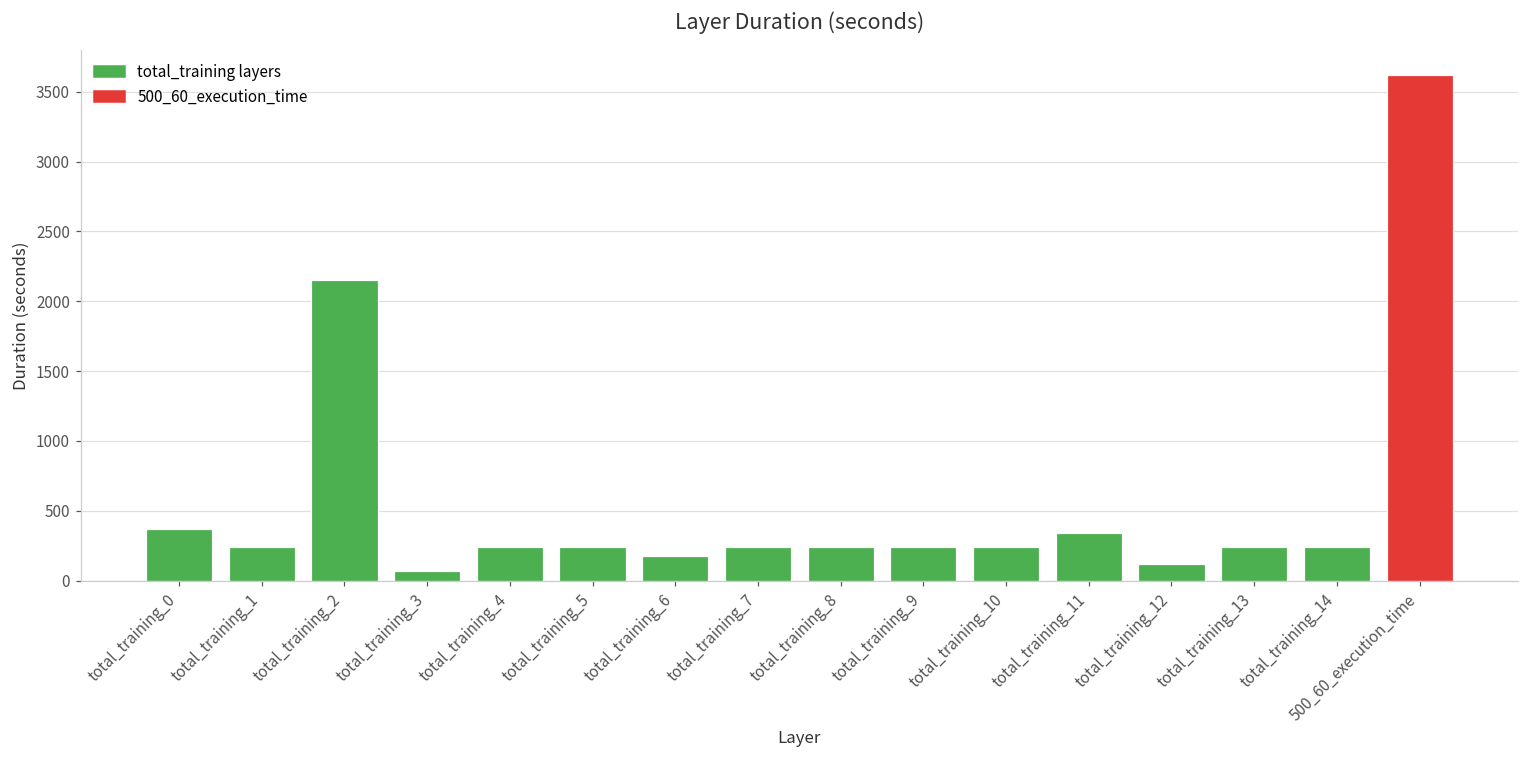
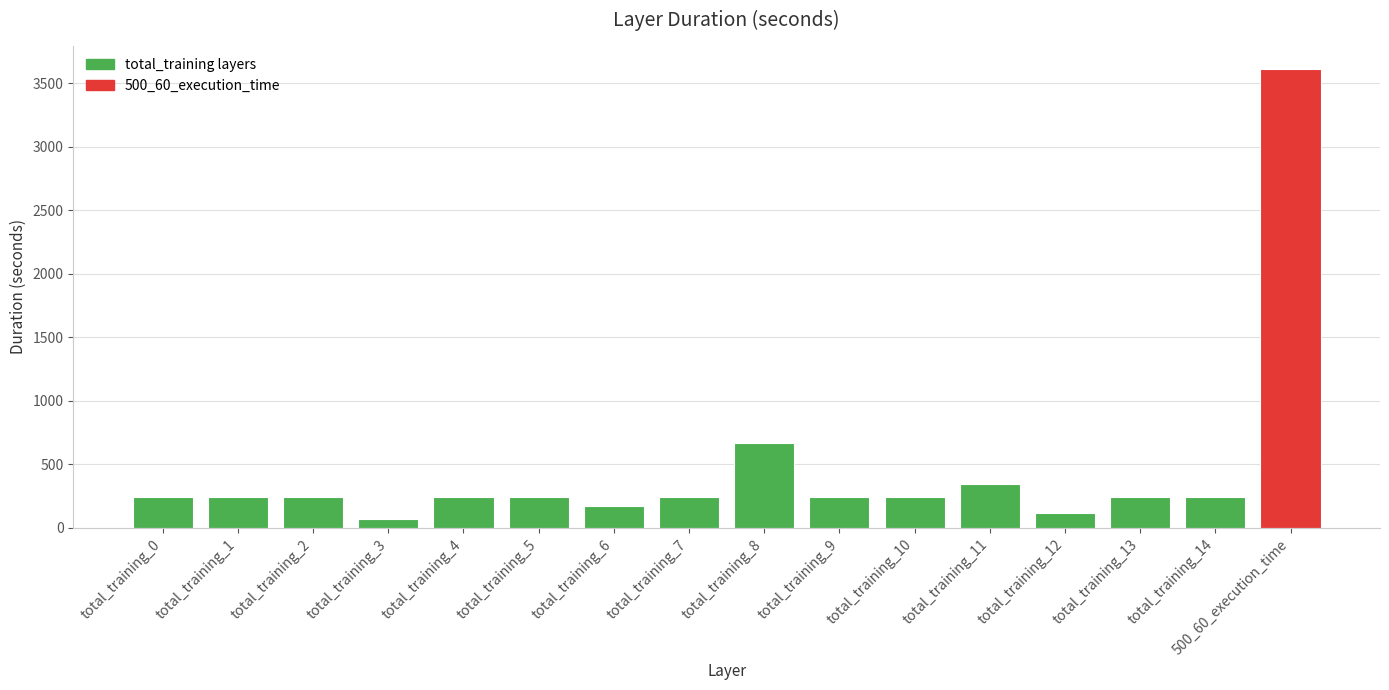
total_training_0: 370 -> 240
total_training_2: 2150 -> 240
total_training_8: 240 -> 670
